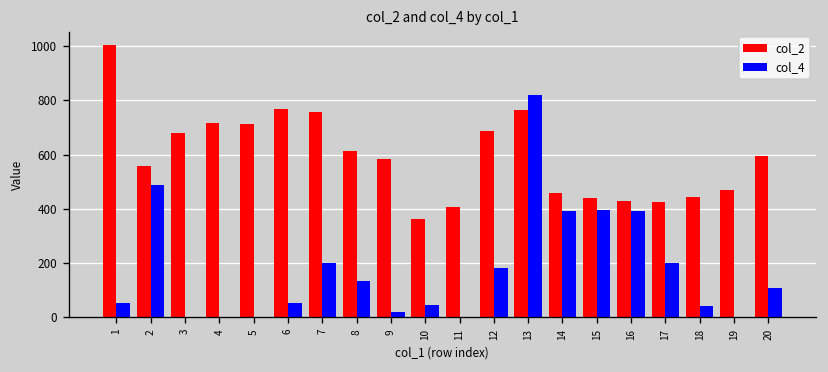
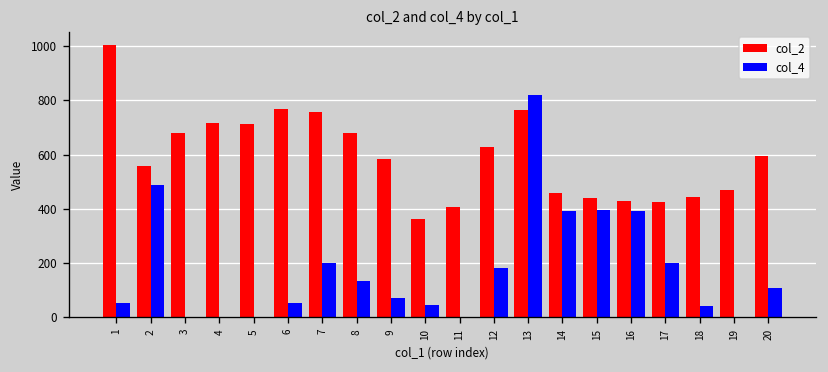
col_2, 8: 610 -> 680
col_4, 9: 20 -> 70
col_2, 12: 690 -> 630
